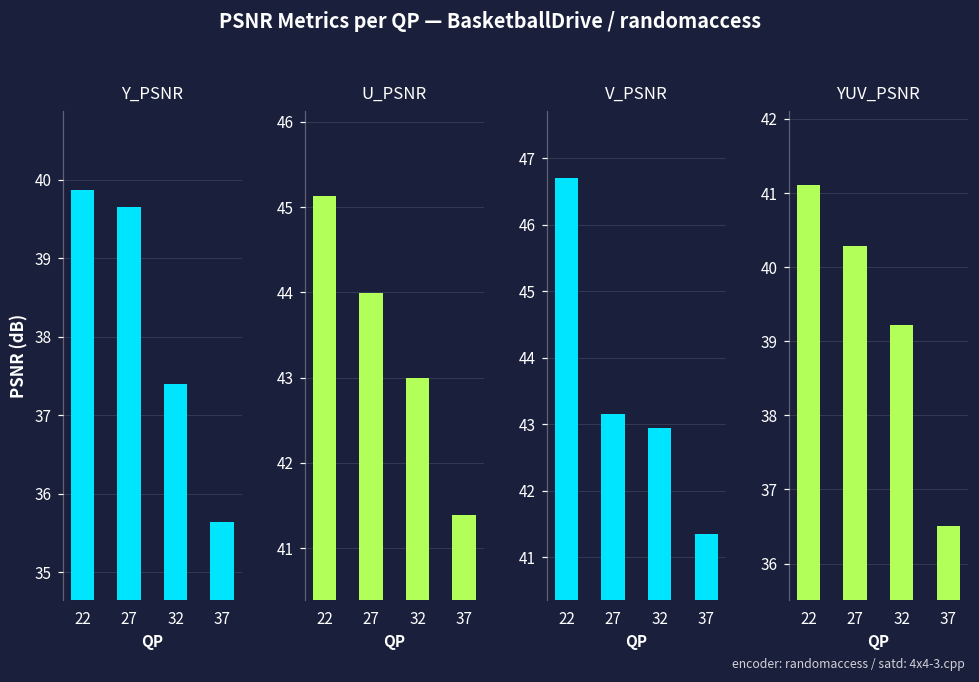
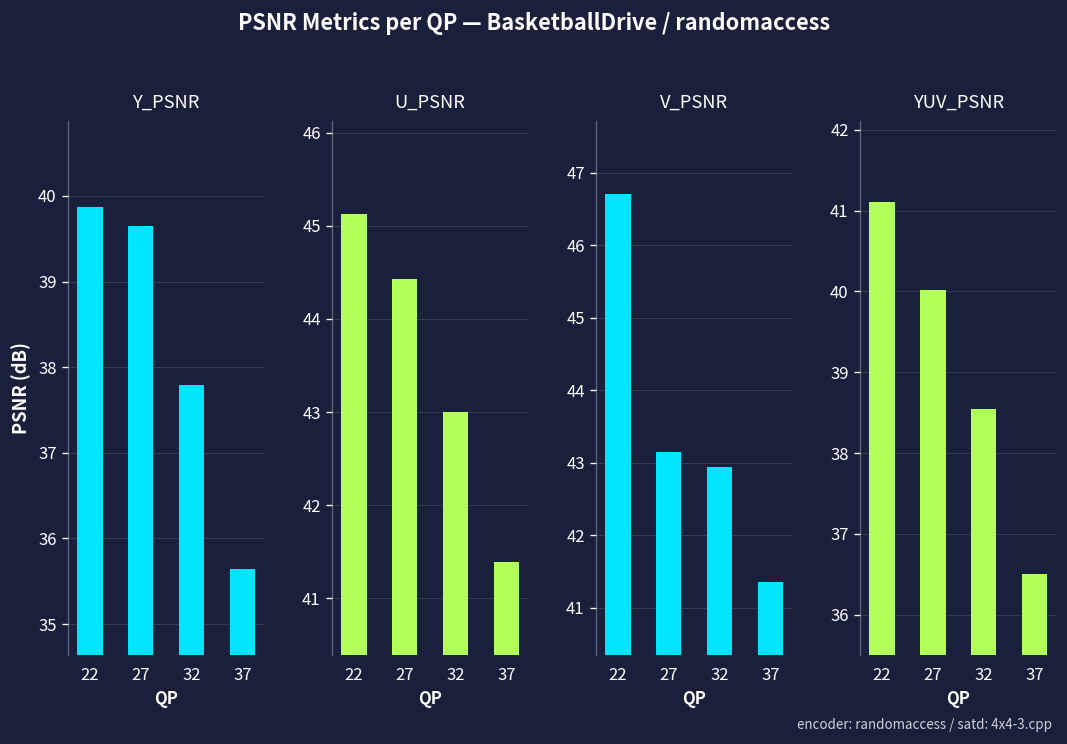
Y_PSNR, 32: 37.4 -> 37.8
U_PSNR, 27: 44.0 -> 44.4
YUV_PSNR, 27: 40.3 -> 40.0
YUV_PSNR, 32: 39.2 -> 38.5
